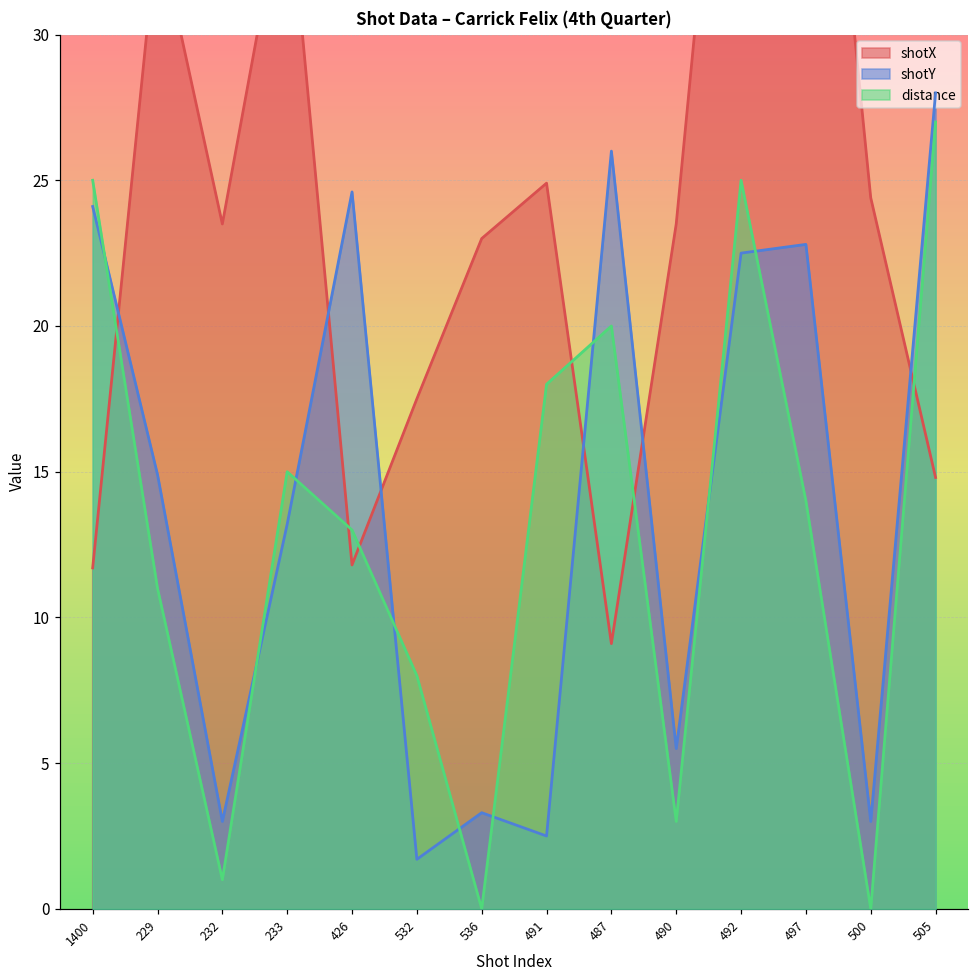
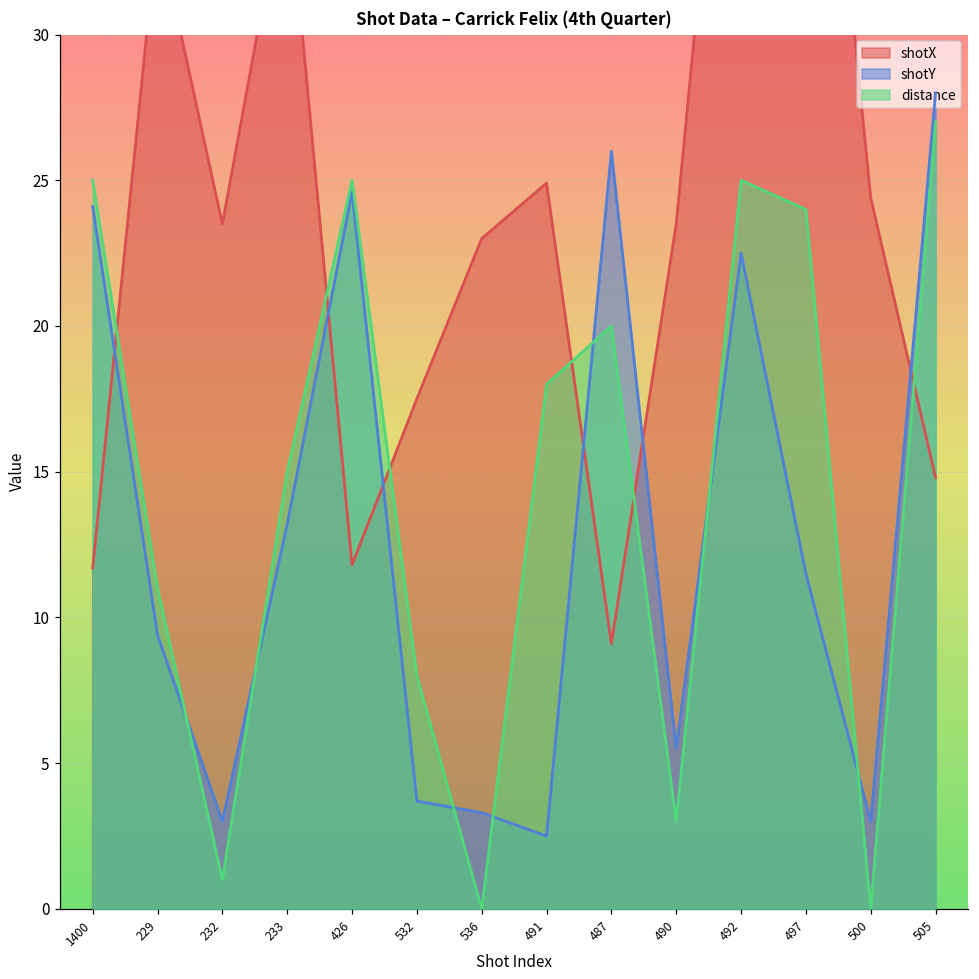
shotY, 229: 14.9 -> 9.4
distance, 426: 13 -> 25
shotY, 532: 1.7 -> 3.7
shotY, 497: 22.8 -> 11.5
distance, 497: 14 -> 24
